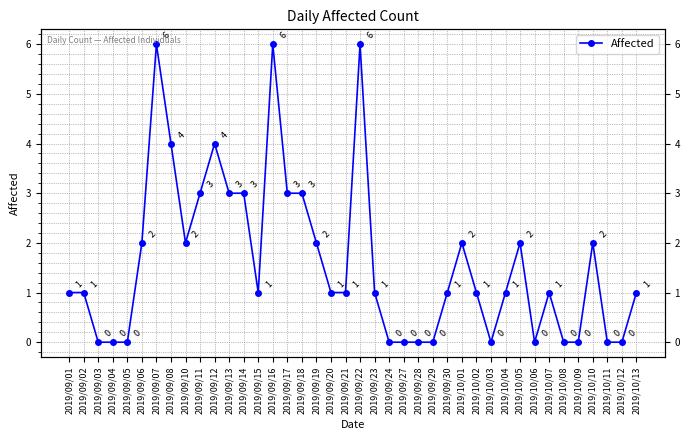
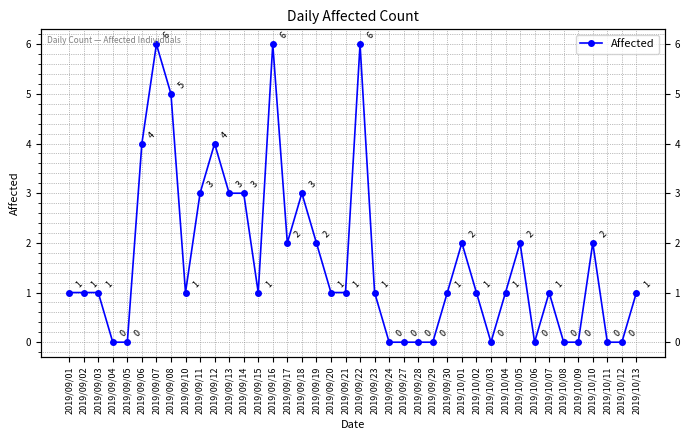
2019/09/03: 0 -> 1
2019/09/06: 2 -> 4
2019/09/08: 4 -> 5
2019/09/10: 2 -> 1
2019/09/17: 3 -> 2
